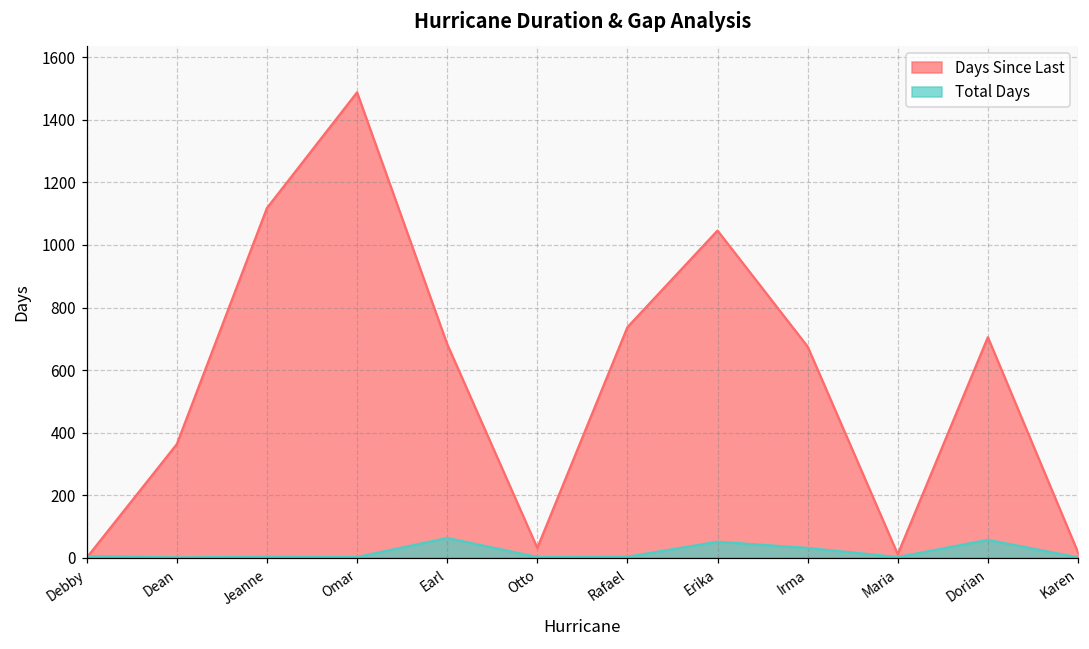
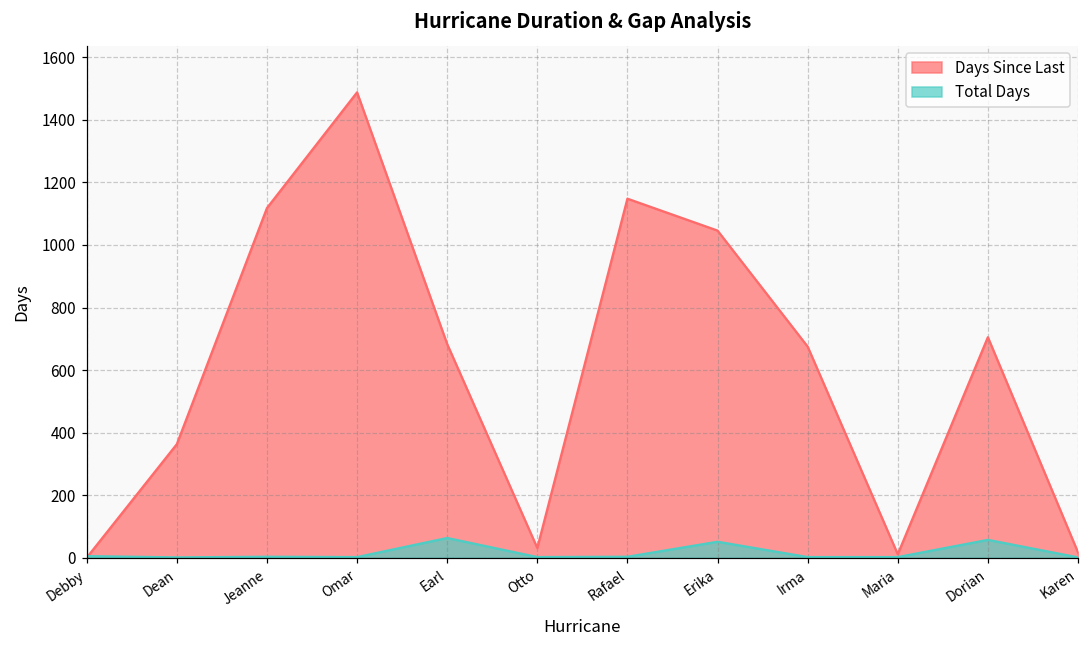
Days Since Last, Rafael: 740 -> 1150
Total Days, Irma: 30 -> 0
